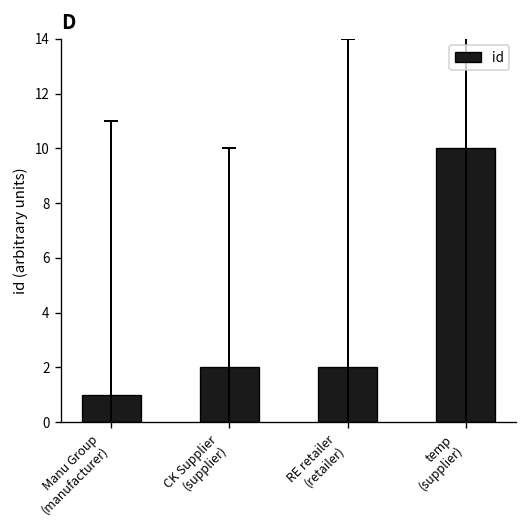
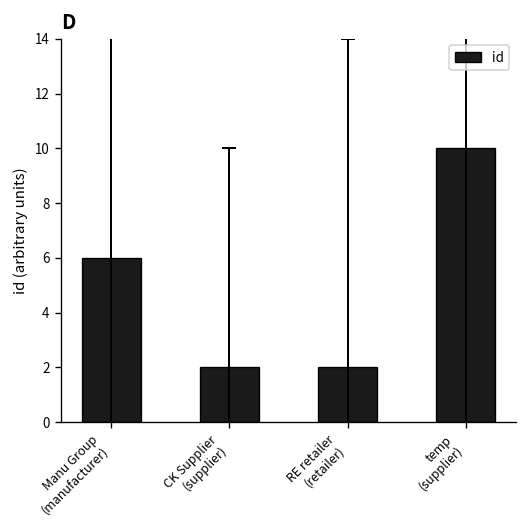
id, Manu Group (manufacturer): 1 -> 6
